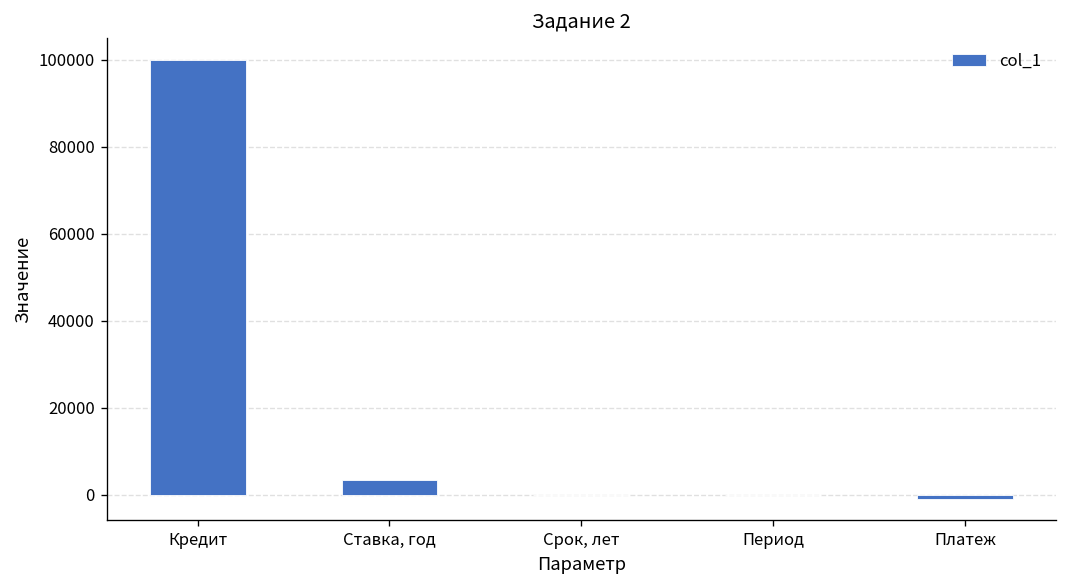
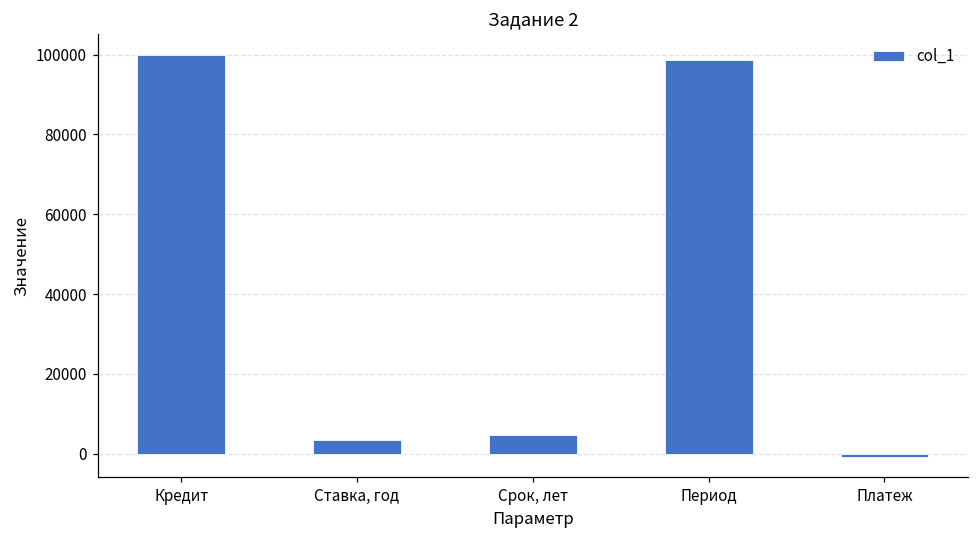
Срок, лет: 0 -> 5000
Период: 0 -> 99000
